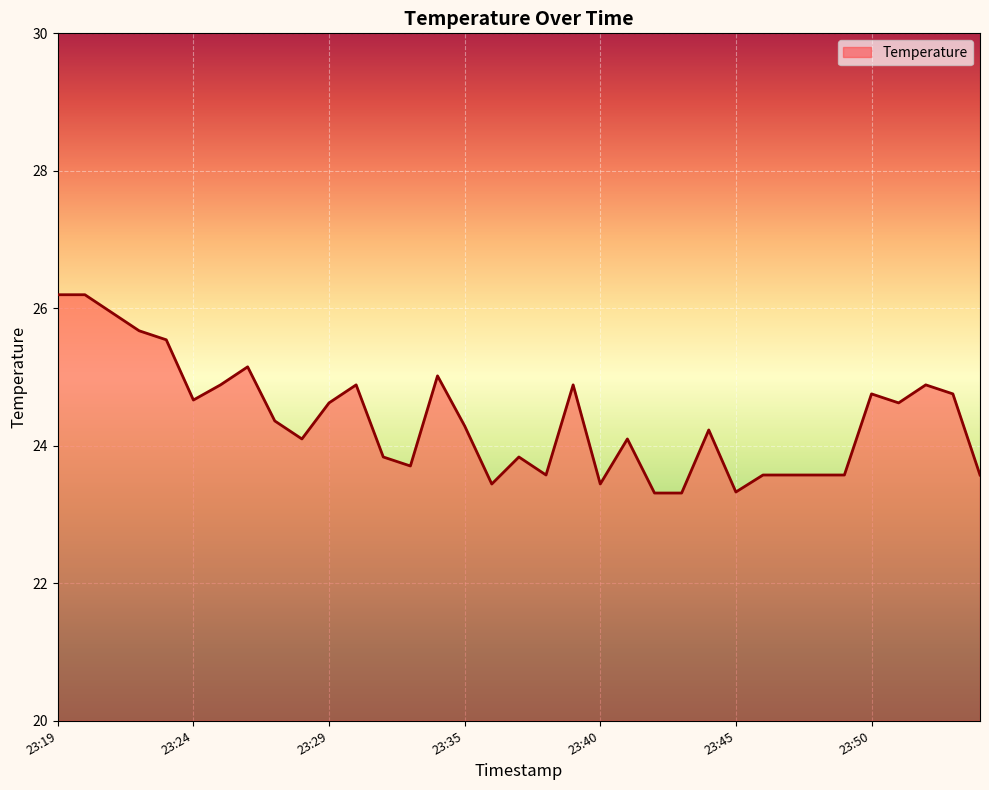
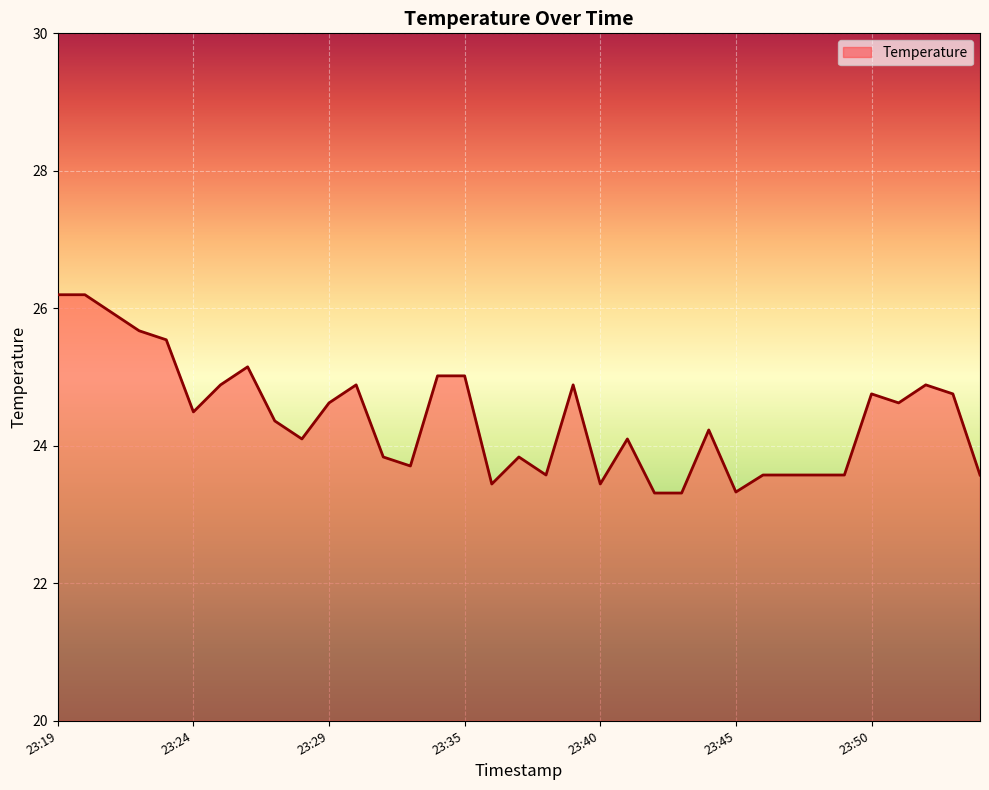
23:24: 24.7 -> 24.5
23:35: 24.3 -> 25.0
